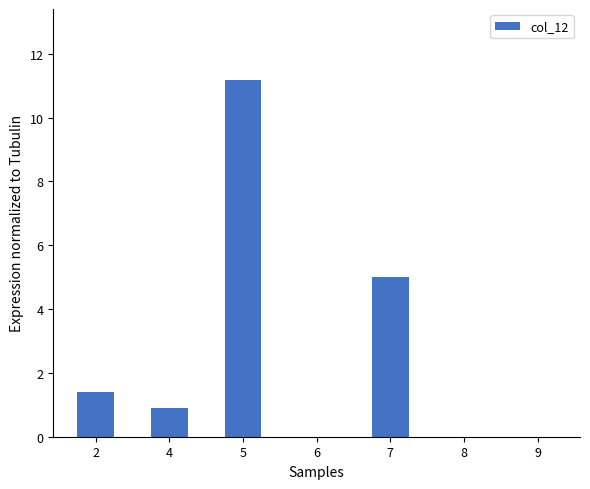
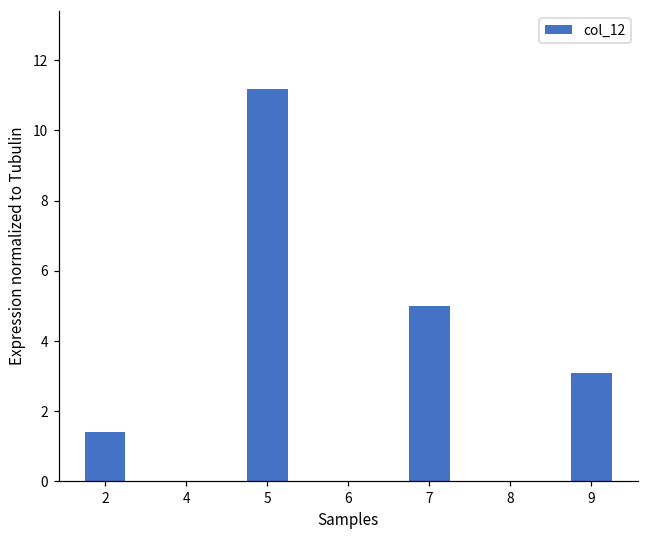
4: 0.9 -> 0.0
9: 0.0 -> 3.1
